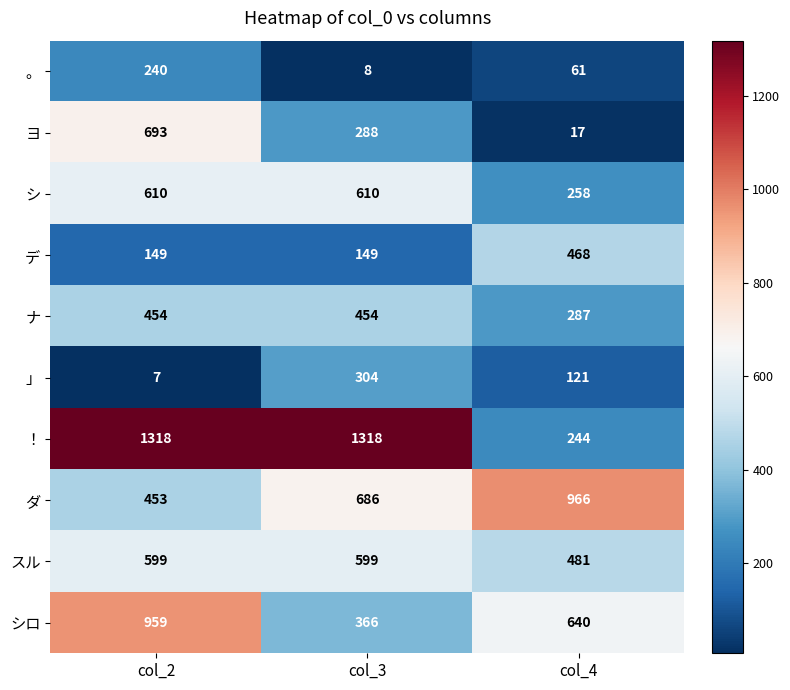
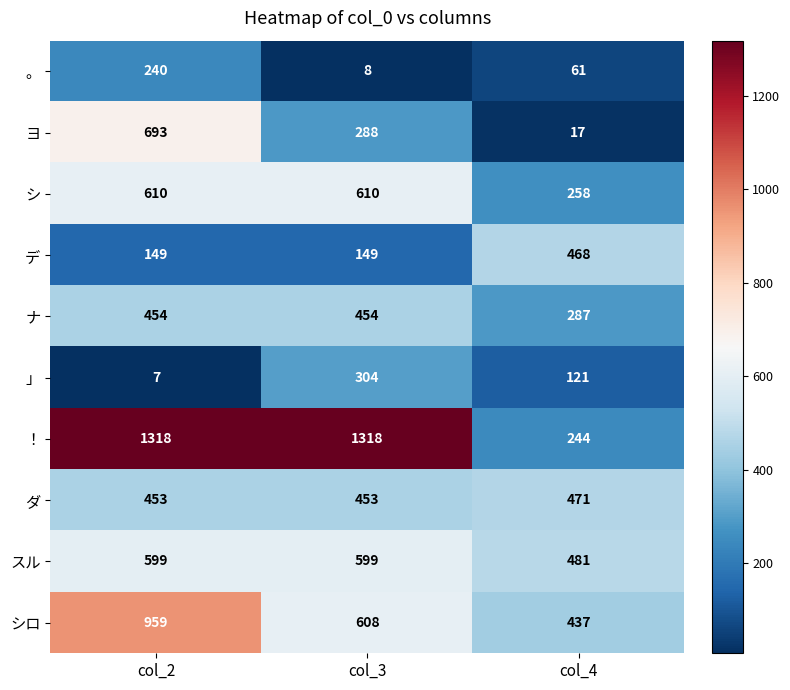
ダ, col_3: 686 -> 453
ダ, col_4: 966 -> 471
シロ, col_3: 366 -> 608
シロ, col_4: 640 -> 437
